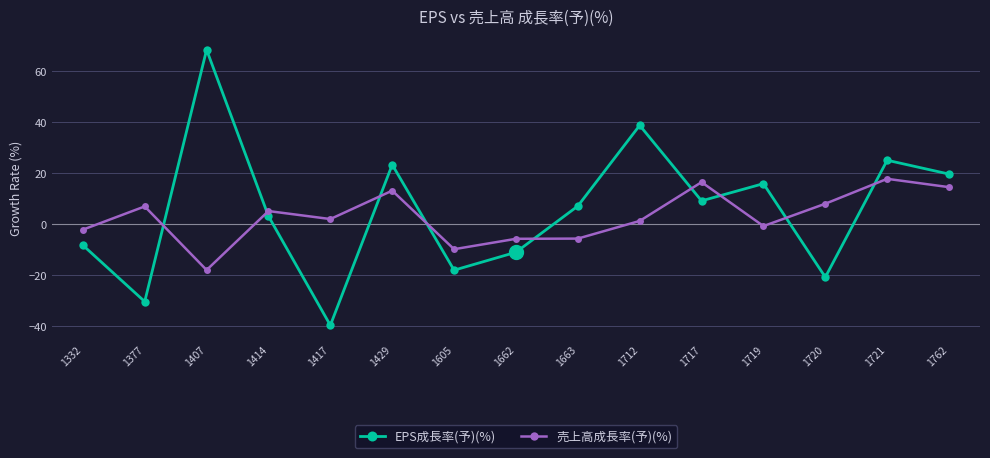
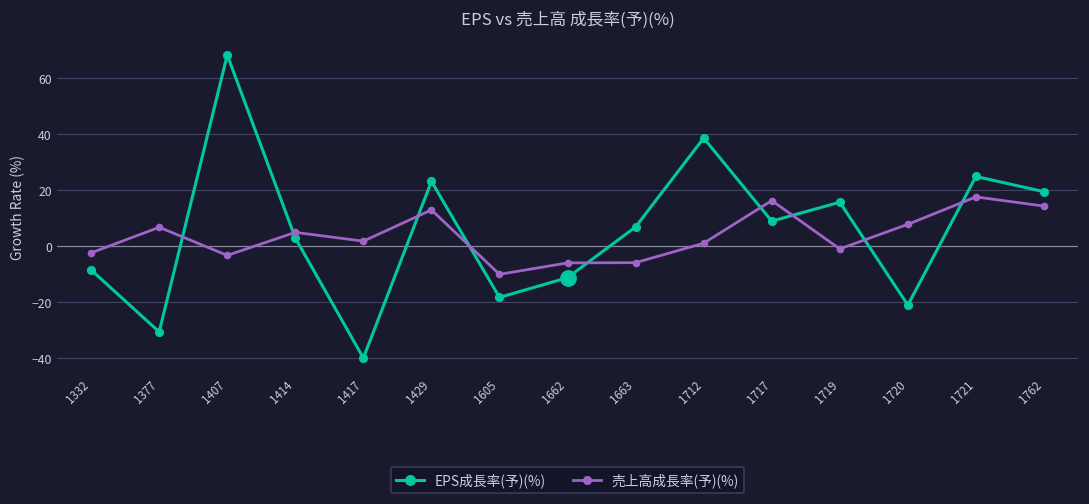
売上高成長率(予)(%), 1407: -18 -> -3
